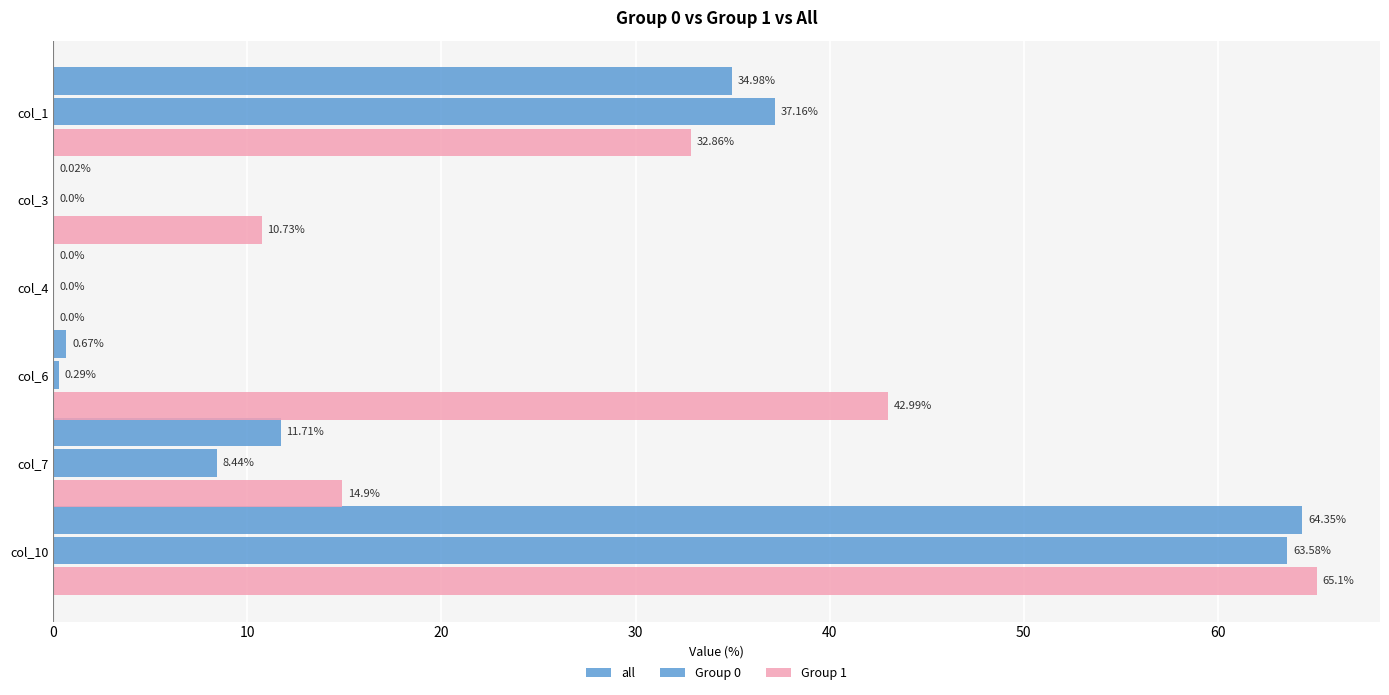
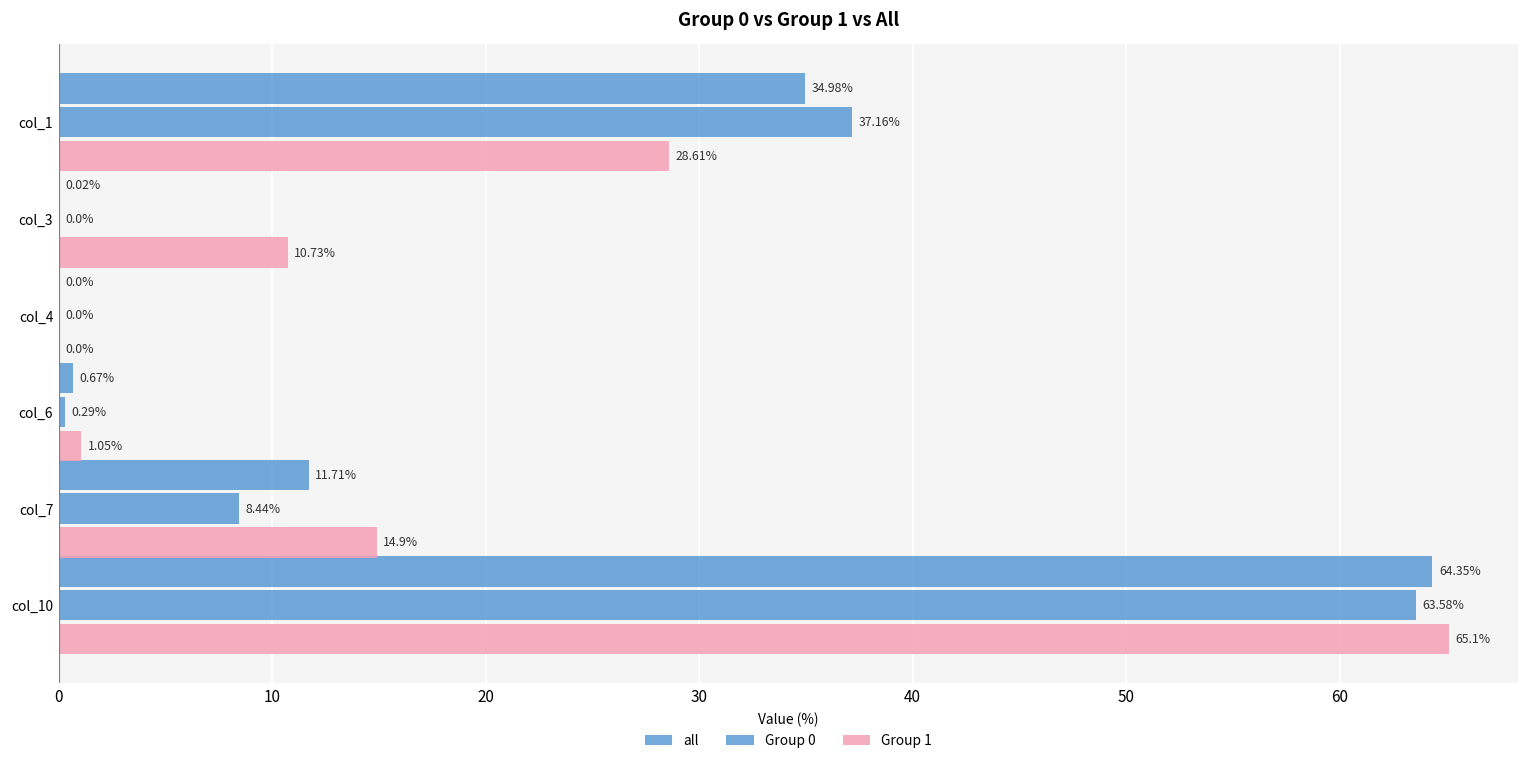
Group 1, col_1: 32.86% -> 28.61%
Group 1, col_6: 42.99% -> 1.05%
